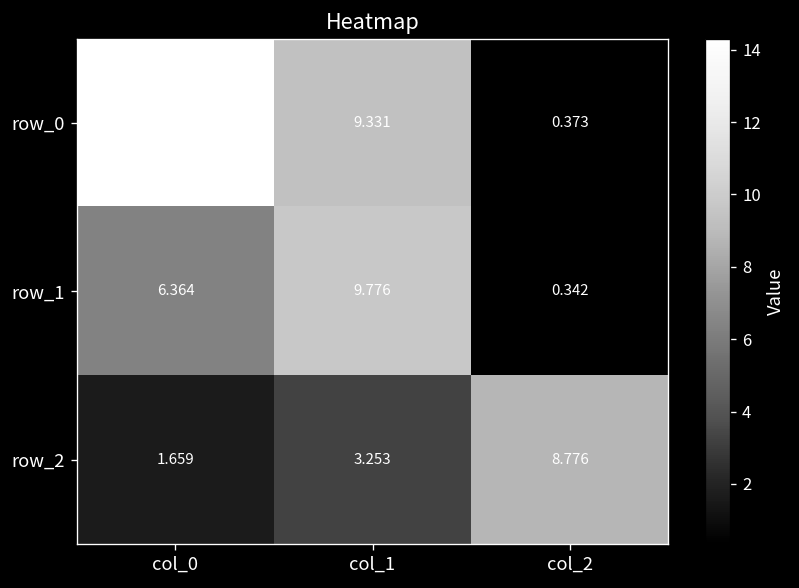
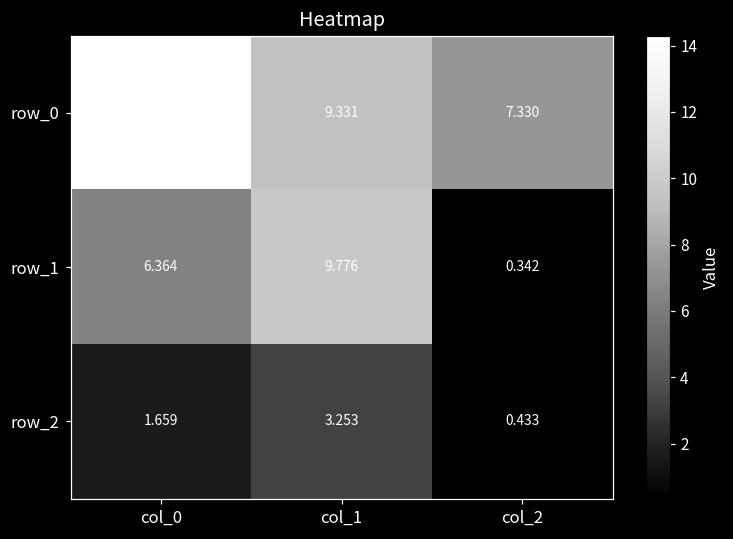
row_0, col_2: 0.373 -> 7.330
row_2, col_2: 8.776 -> 0.433
